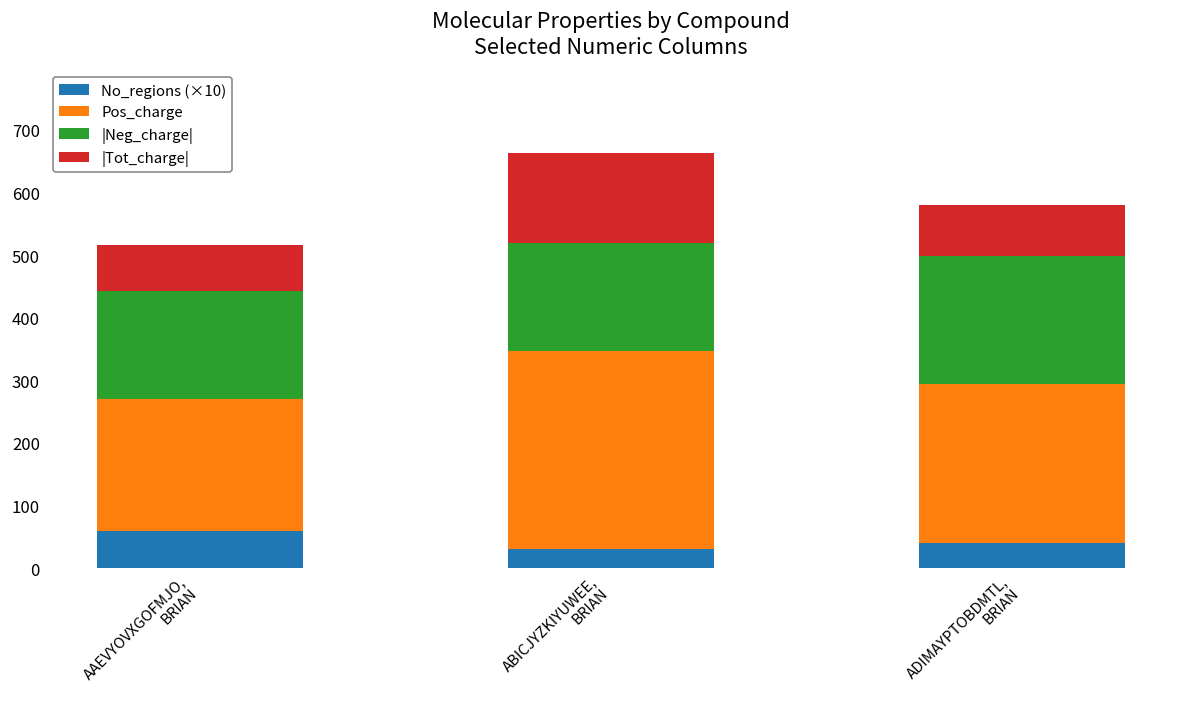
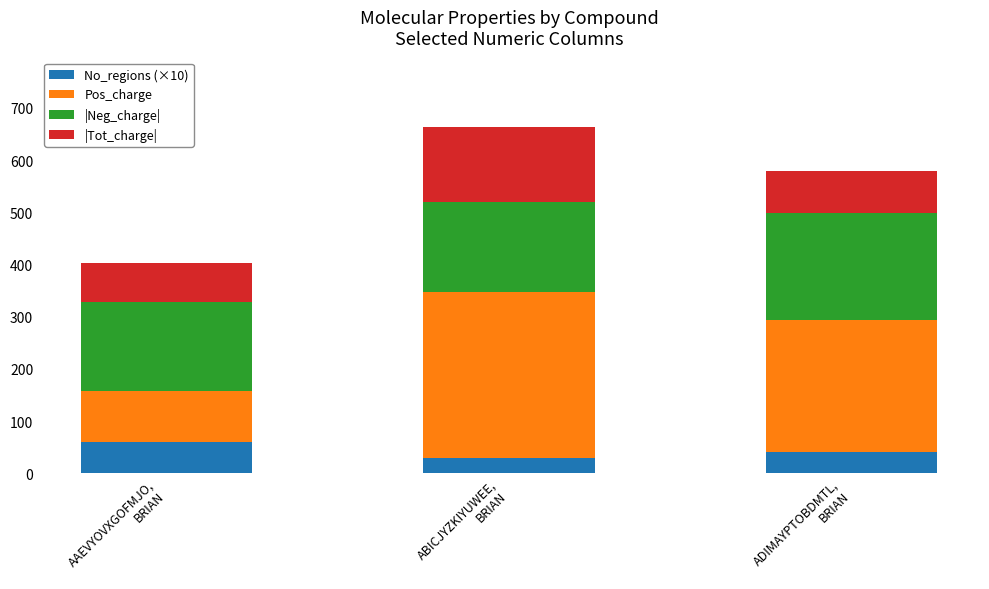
Pos_charge, AAEVYOVXGOFMJO, BRIAN: 210 -> 100
